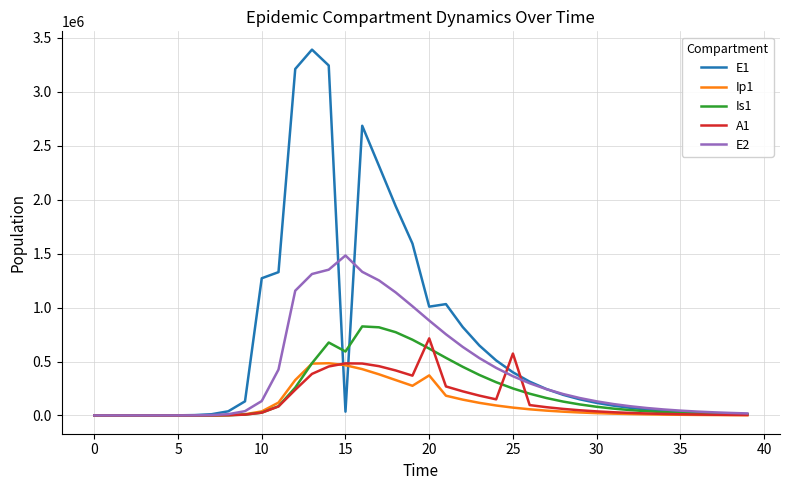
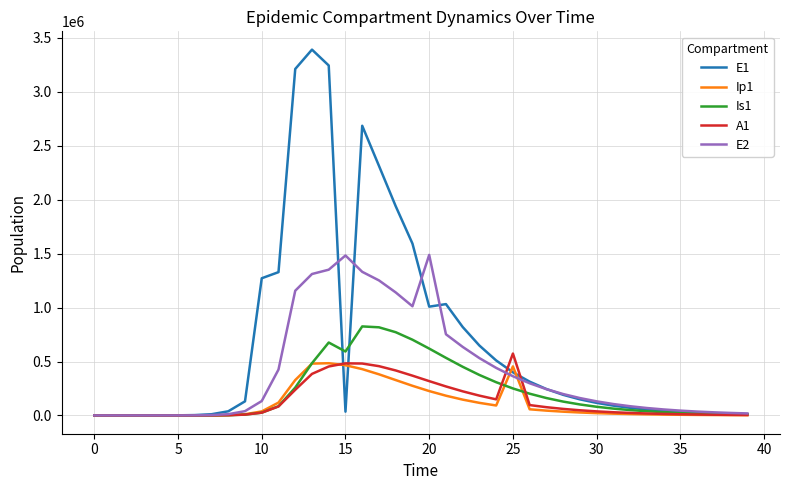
Ip1, 20: 370000 -> 230000
A1, 20: 710000 -> 320000
E2, 20: 880000 -> 1490000
Ip1, 25: 70000 -> 450000
